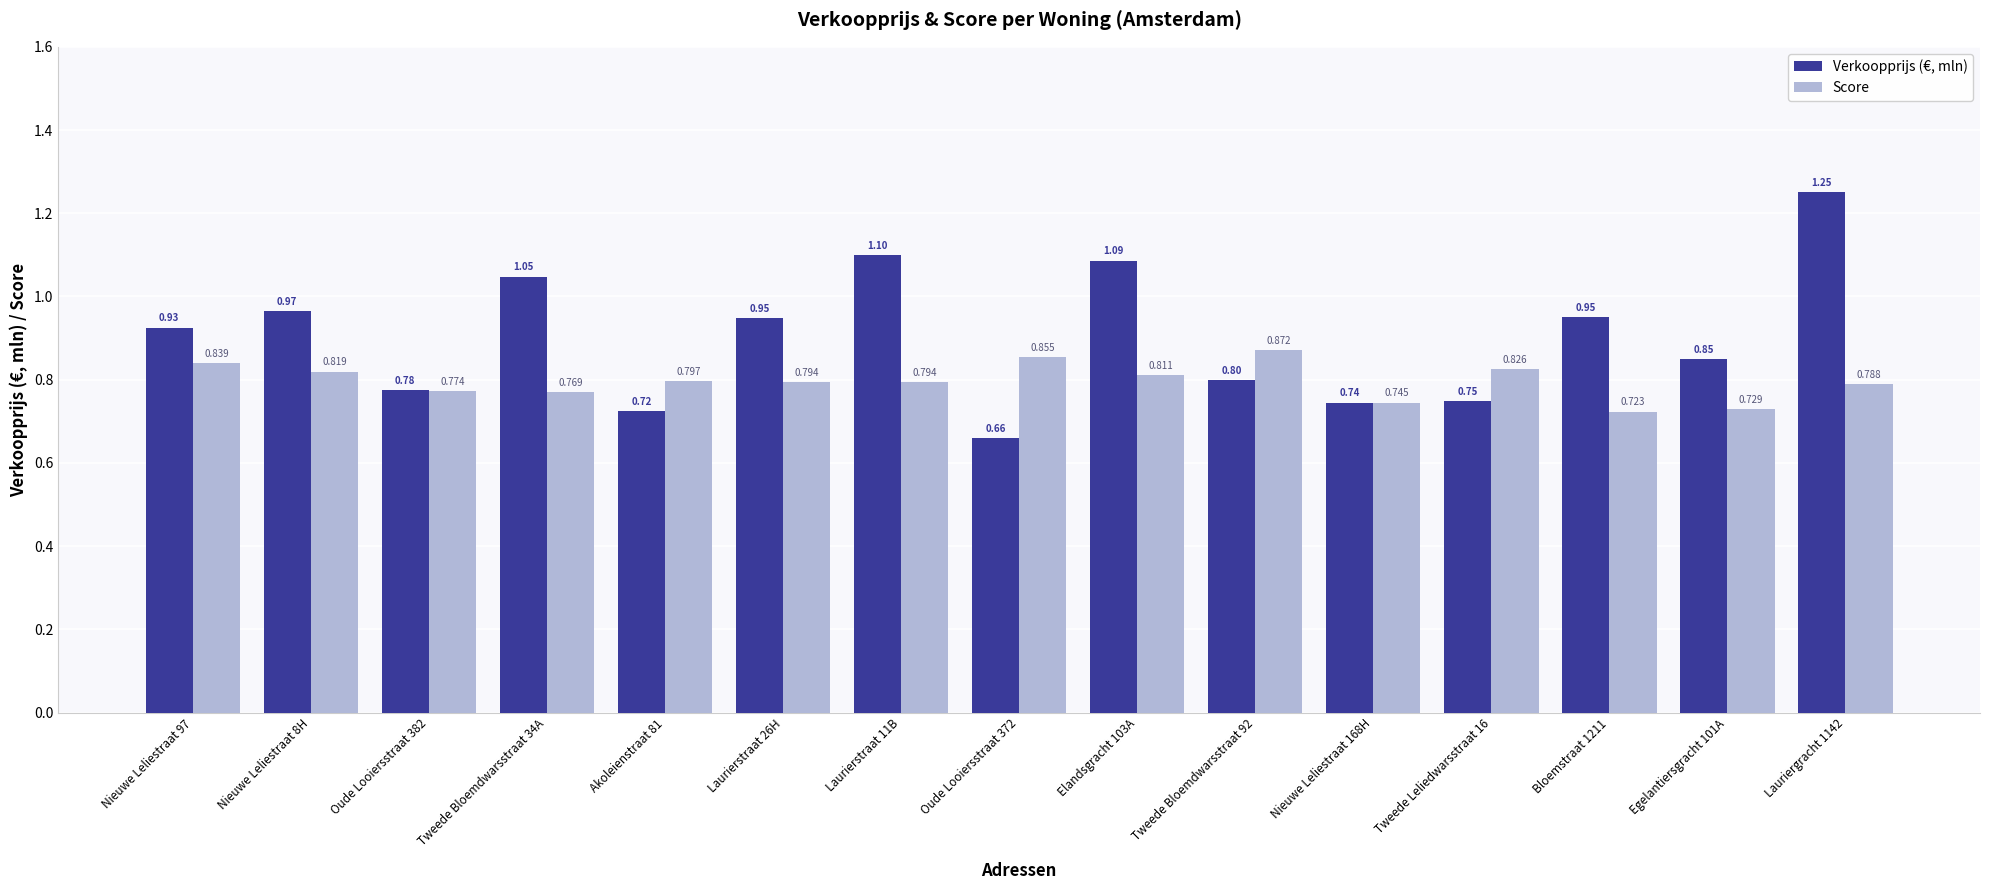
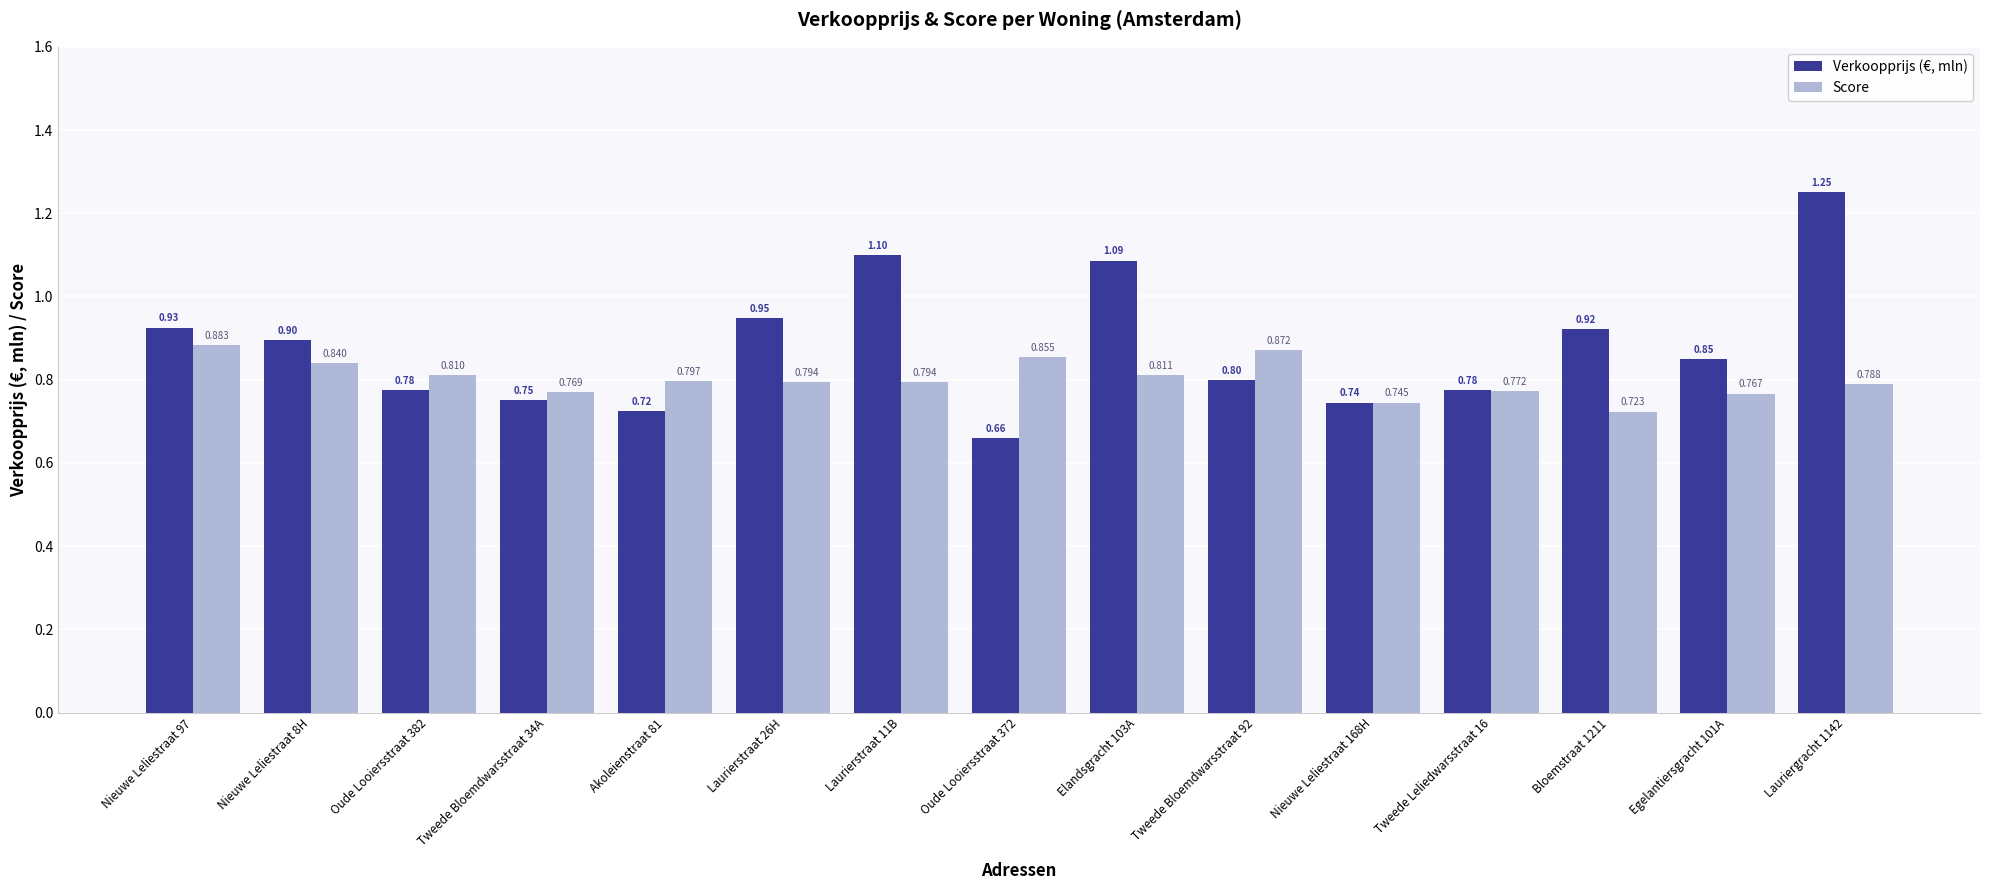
Score, Nieuwe Leliestraat 97: 0.839 -> 0.883
Verkoopprijs (€, mln), Nieuwe Leliestraat 8H: 0.97 -> 0.90
Score, Nieuwe Leliestraat 8H: 0.819 -> 0.840
Score, Oude Looiersstraat 382: 0.774 -> 0.810
Verkoopprijs (€, mln), Tweede Bloemdwarsstraat 34A: 1.05 -> 0.75
Verkoopprijs (€, mln), Tweede Leliedwarsstraat 16: 0.75 -> 0.78
Score, Tweede Leliedwarsstraat 16: 0.826 -> 0.772
Verkoopprijs (€, mln), Bloemstraat 1211: 0.95 -> 0.92
Score, Egelantiersgracht 101A: 0.729 -> 0.767
